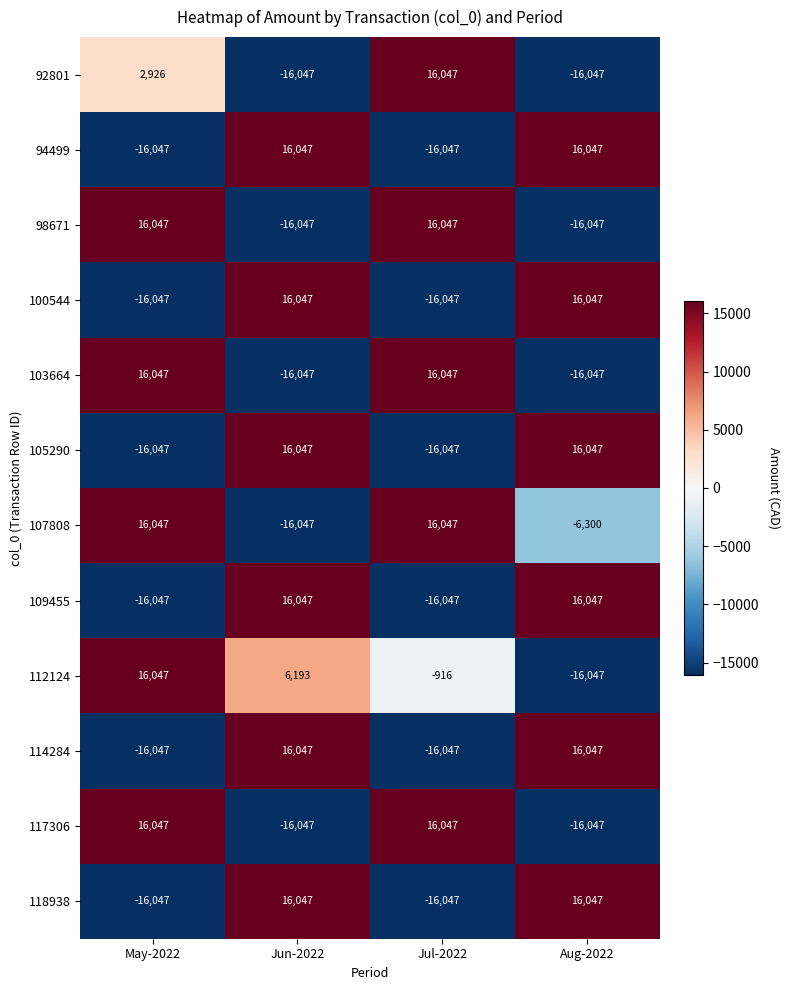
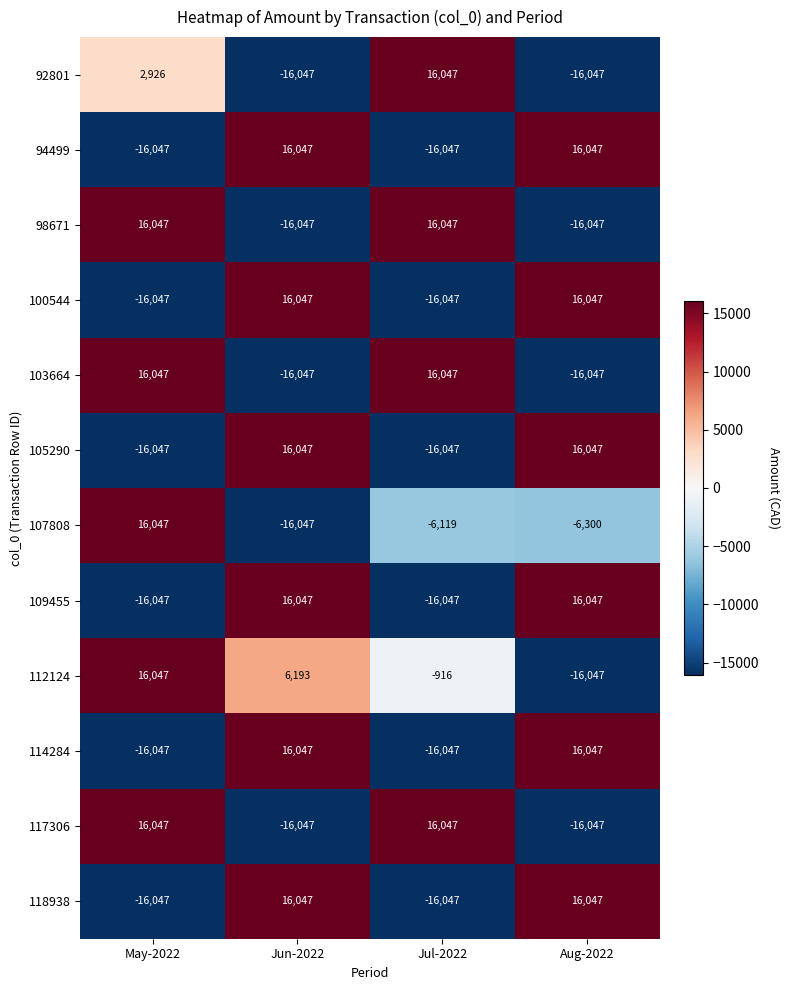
107808, Jul-2022: 16,047 -> -6,119
